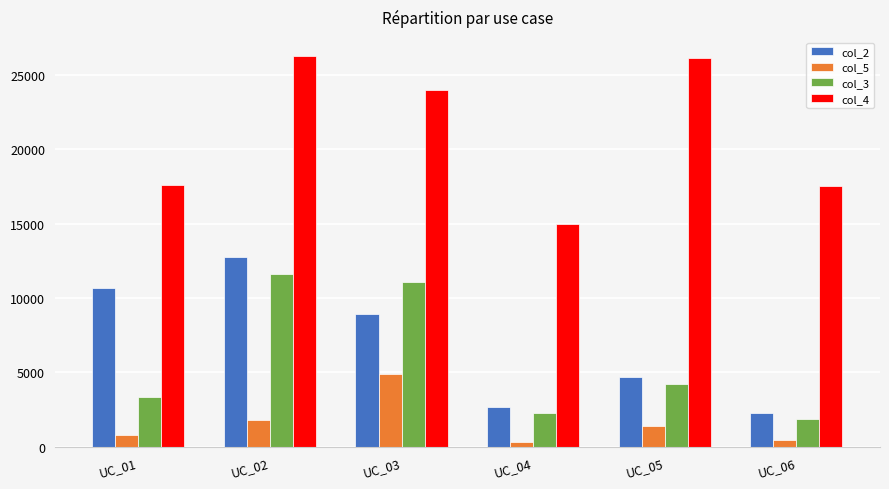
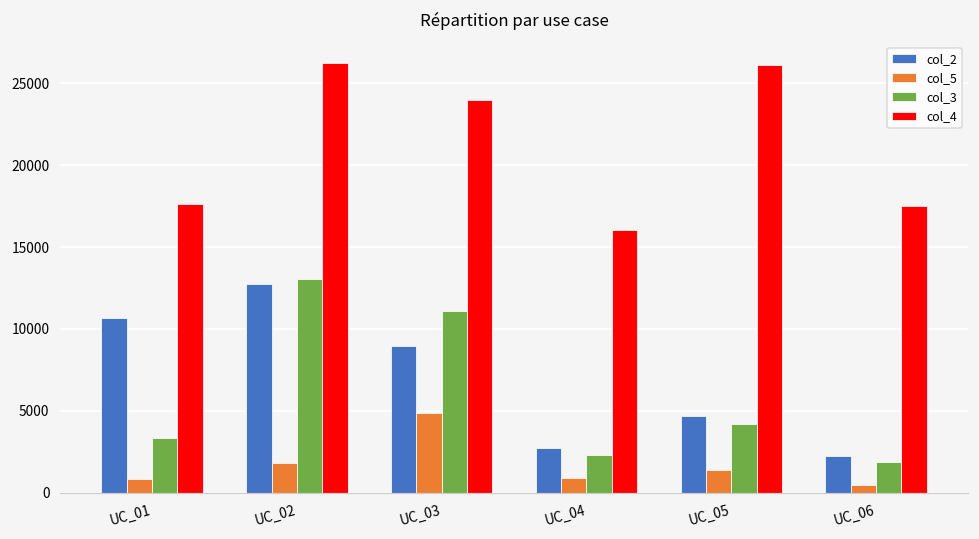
col_3, UC_02: 11600 -> 13100
col_5, UC_04: 300 -> 900
col_4, UC_04: 15000 -> 16100
